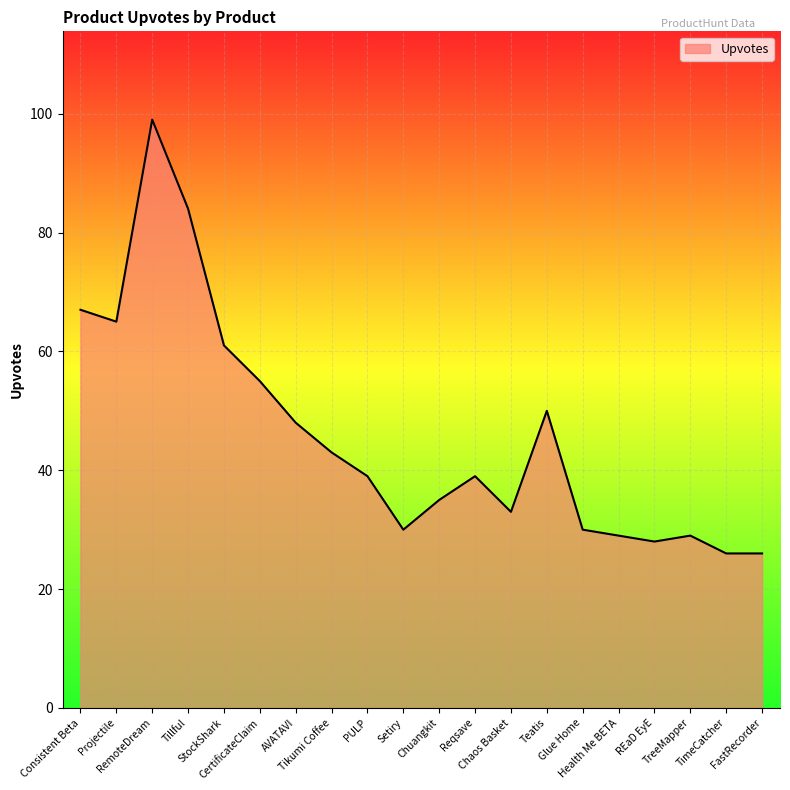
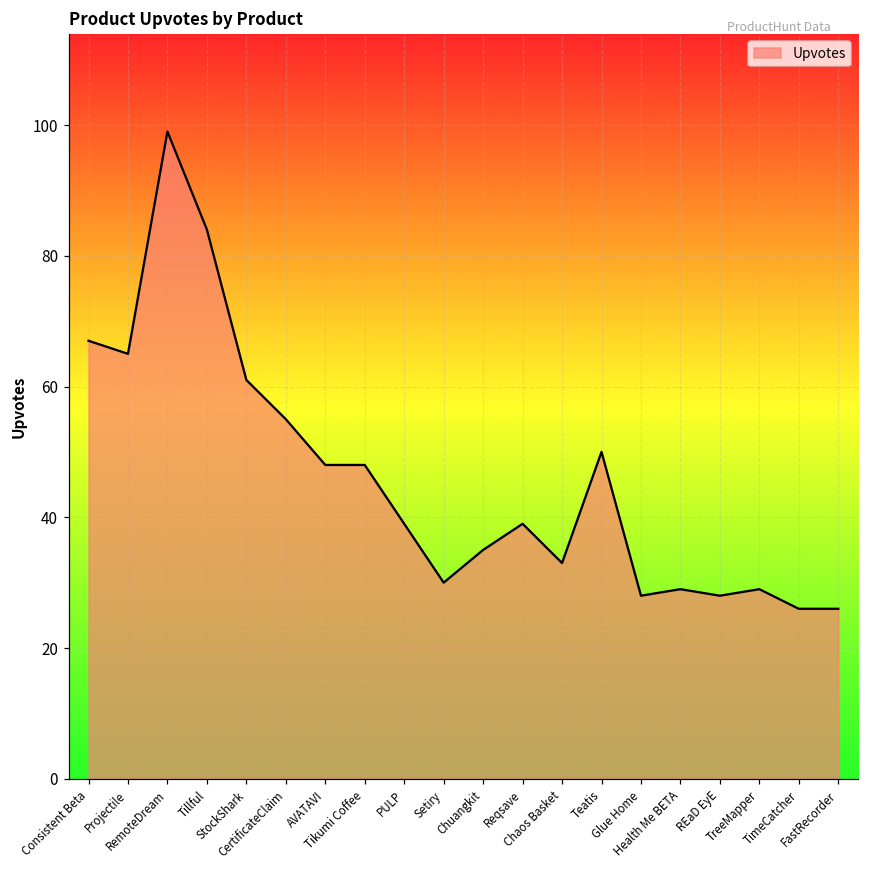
Tikumi Coffee: 43 -> 48
Glue Home: 30 -> 28
